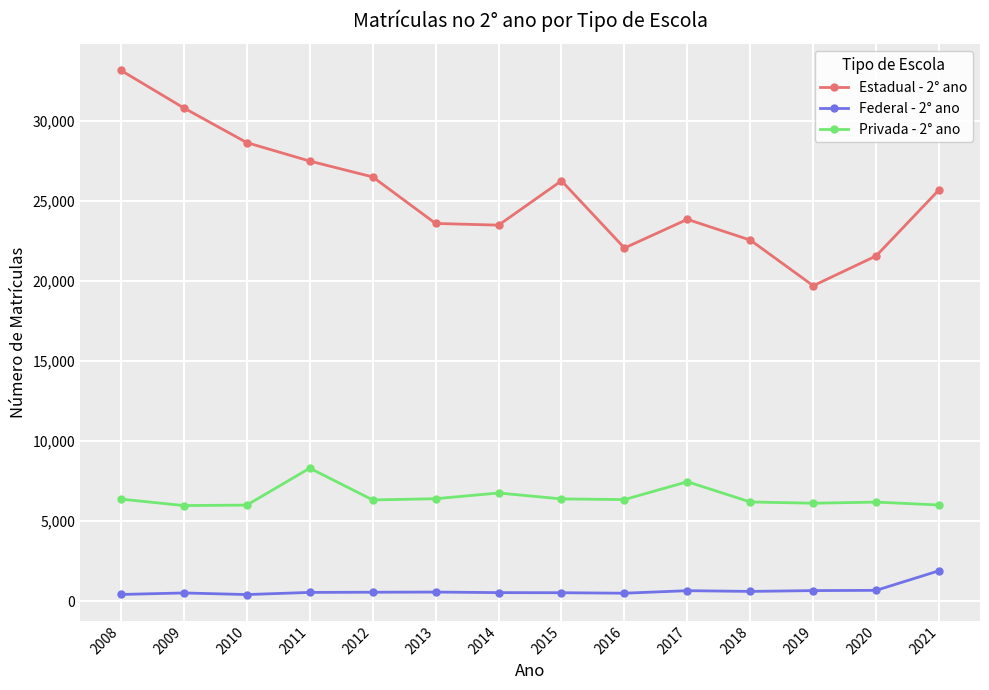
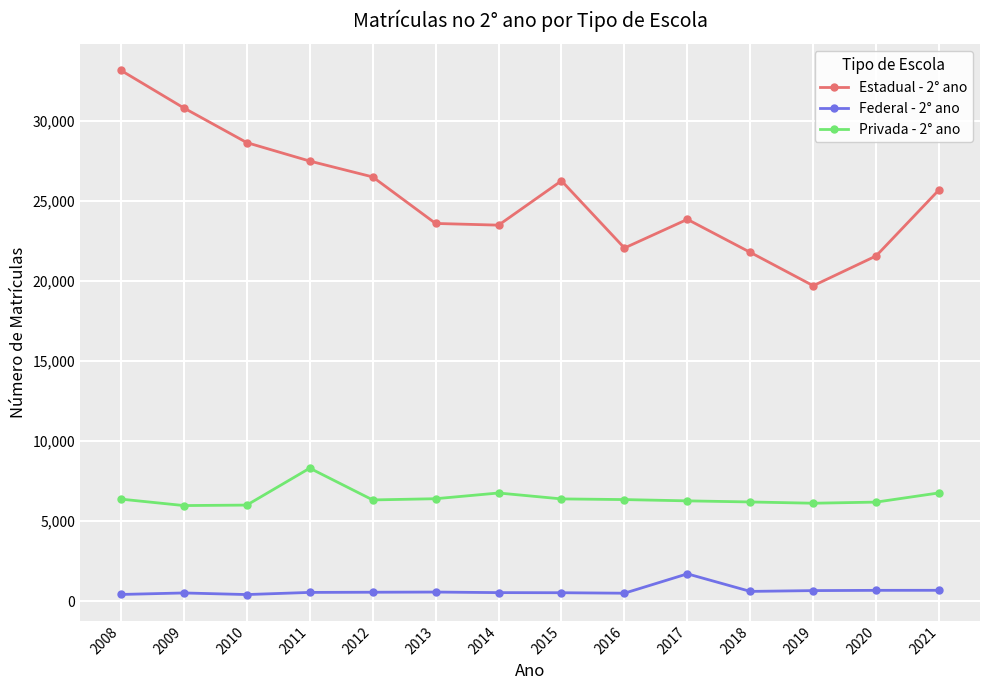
Federal - 2° ano, 2017: 700 -> 1,700
Privada - 2° ano, 2017: 7,500 -> 6,300
Estadual - 2° ano, 2018: 22,600 -> 21,800
Federal - 2° ano, 2021: 1,900 -> 700
Privada - 2° ano, 2021: 6,000 -> 6,800
